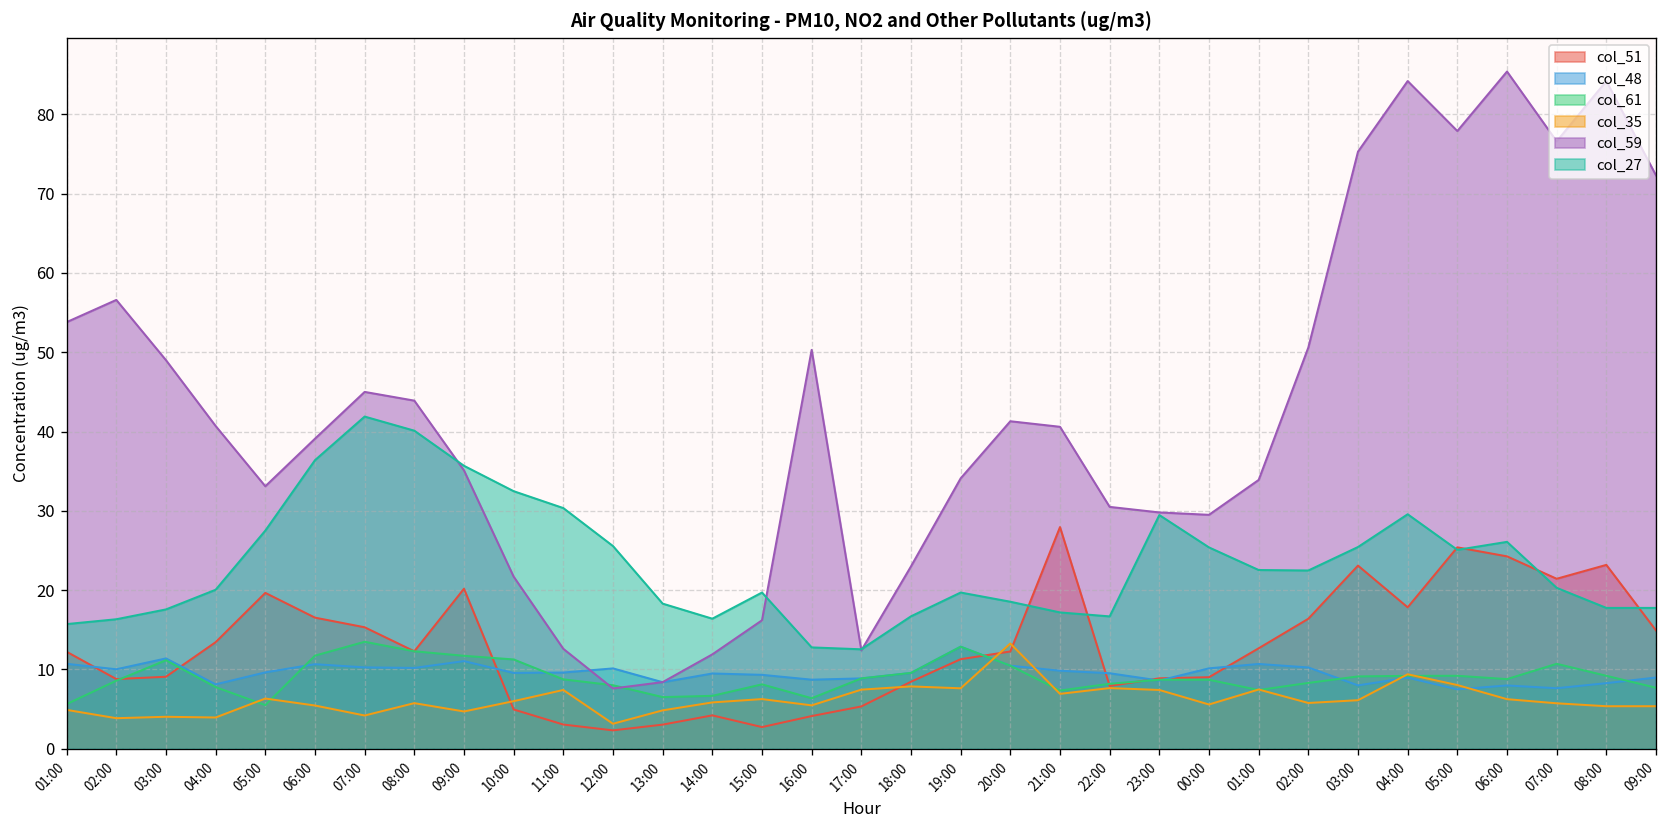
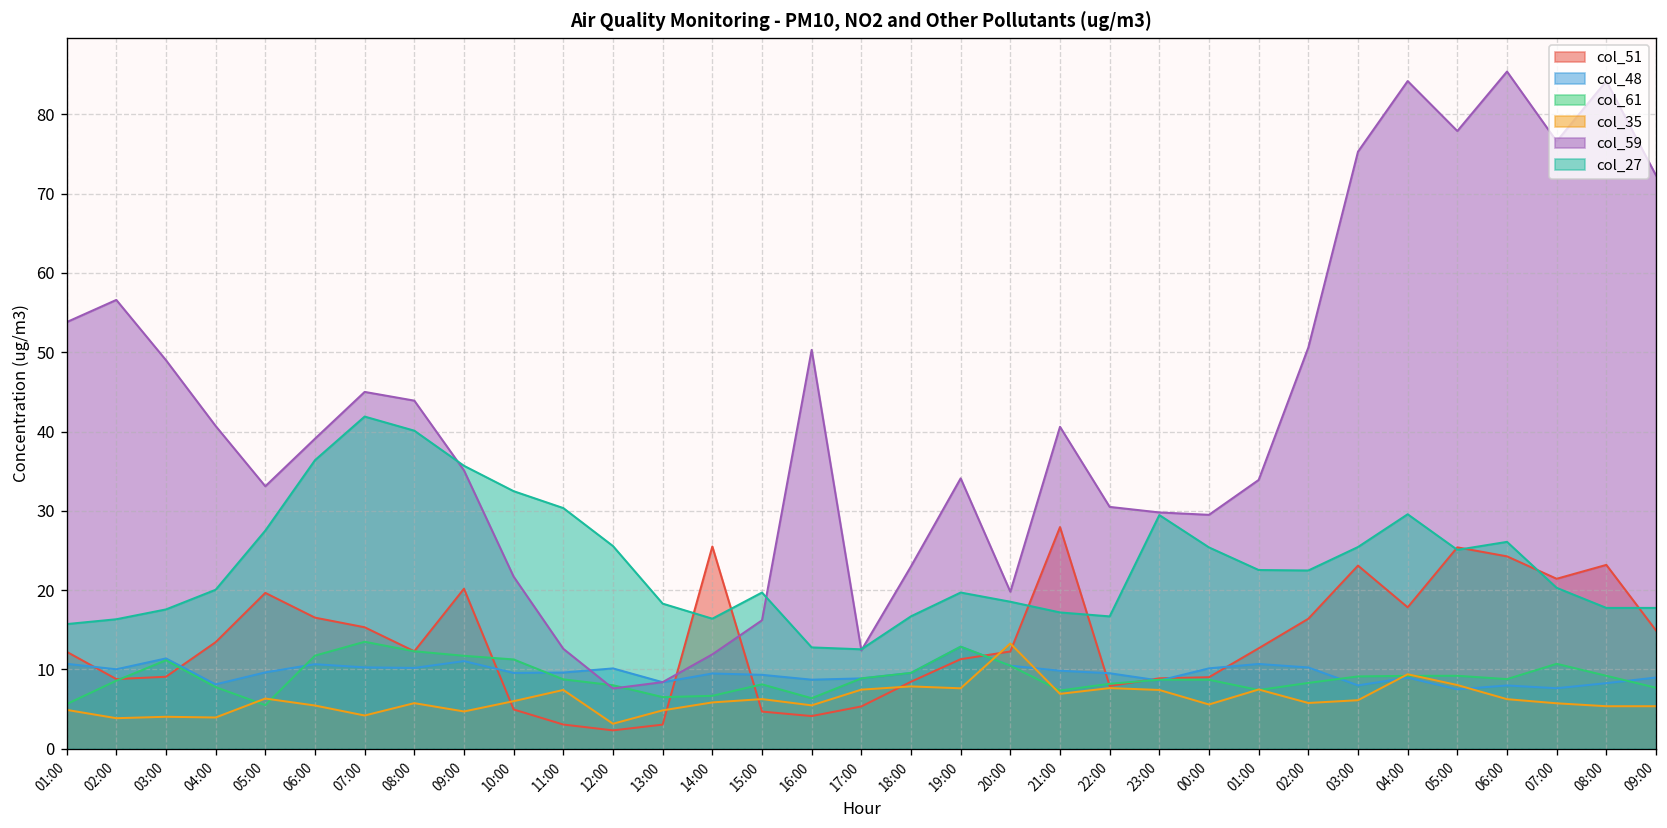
col_51, 14:00: 4 -> 26
col_51, 15:00: 3 -> 5
col_59, 20:00: 41 -> 20
